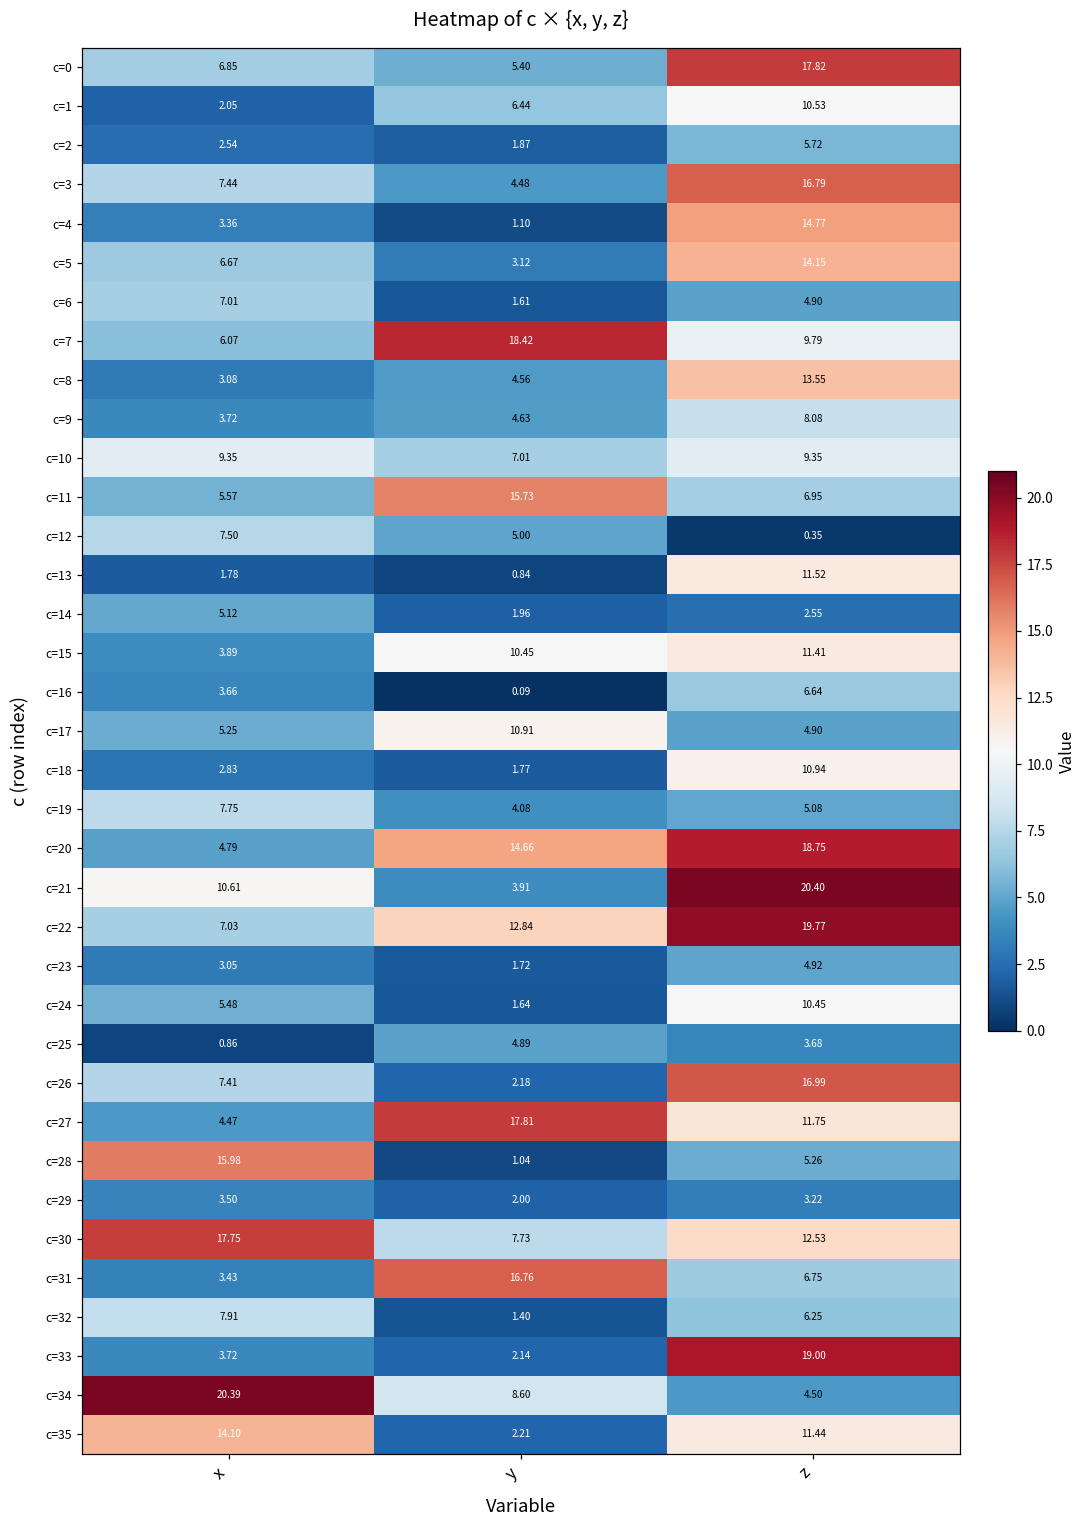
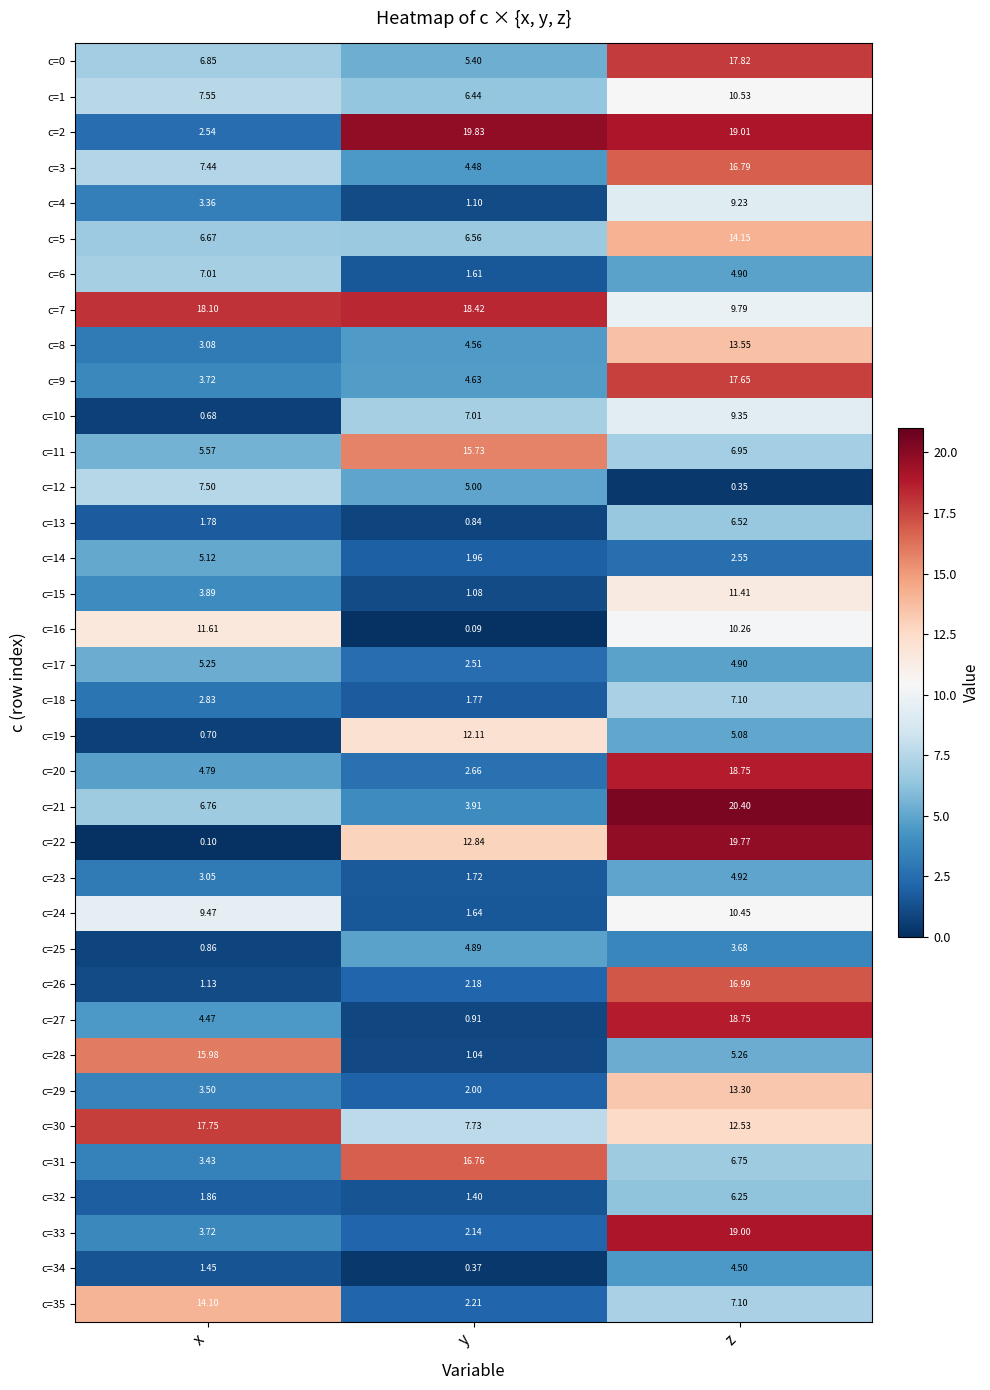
c=1, x: 2.05 -> 7.55
c=2, y: 1.87 -> 19.83
c=2, z: 5.72 -> 19.01
c=4, z: 14.77 -> 9.23
c=5, y: 3.12 -> 6.56
c=7, x: 6.07 -> 18.10
c=9, z: 8.08 -> 17.65
c=10, x: 9.35 -> 0.68
c=13, z: 11.52 -> 6.52
c=15, y: 10.45 -> 1.08
c=16, x: 3.66 -> 11.61
c=16, z: 6.64 -> 10.26
c=17, y: 10.91 -> 2.51
c=18, z: 10.94 -> 7.10
c=19, x: 7.75 -> 0.70
c=19, y: 4.08 -> 12.11
c=20, y: 14.66 -> 2.66
c=21, x: 10.61 -> 6.76
c=22, x: 7.03 -> 0.10
c=24, x: 5.48 -> 9.47
c=26, x: 7.41 -> 1.13
c=27, y: 17.81 -> 0.91
c=27, z: 11.75 -> 18.75
c=29, z: 3.22 -> 13.30
c=32, x: 7.91 -> 1.86
c=34, x: 20.39 -> 1.45
c=34, y: 8.60 -> 0.37
c=35, z: 11.44 -> 7.10
